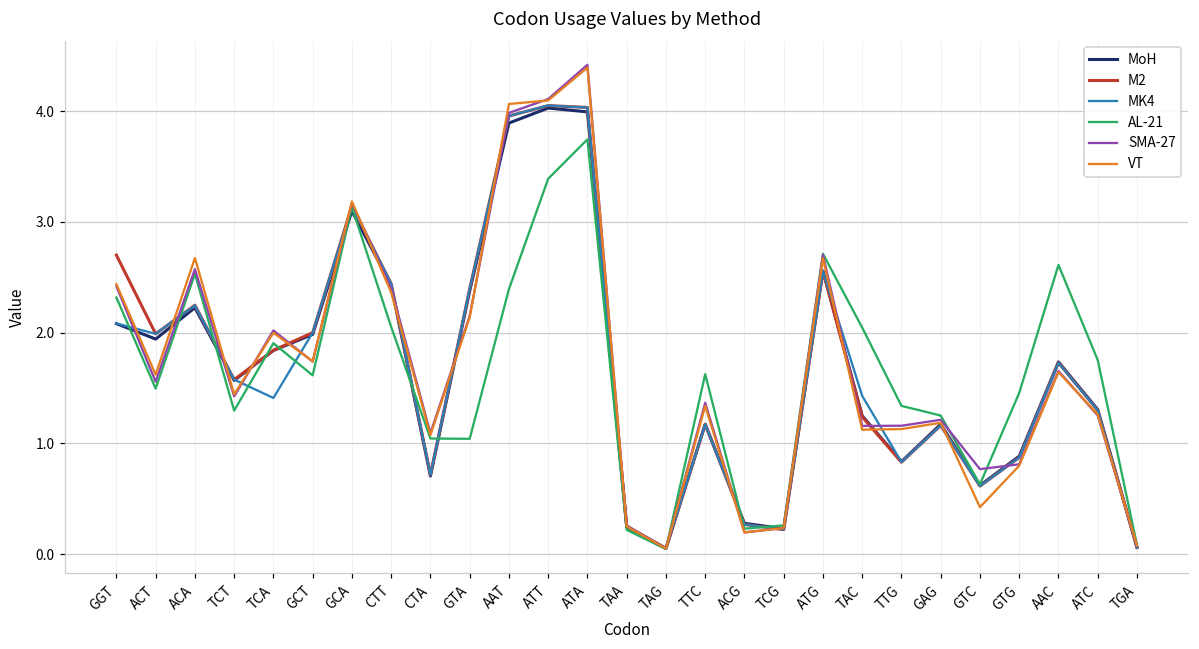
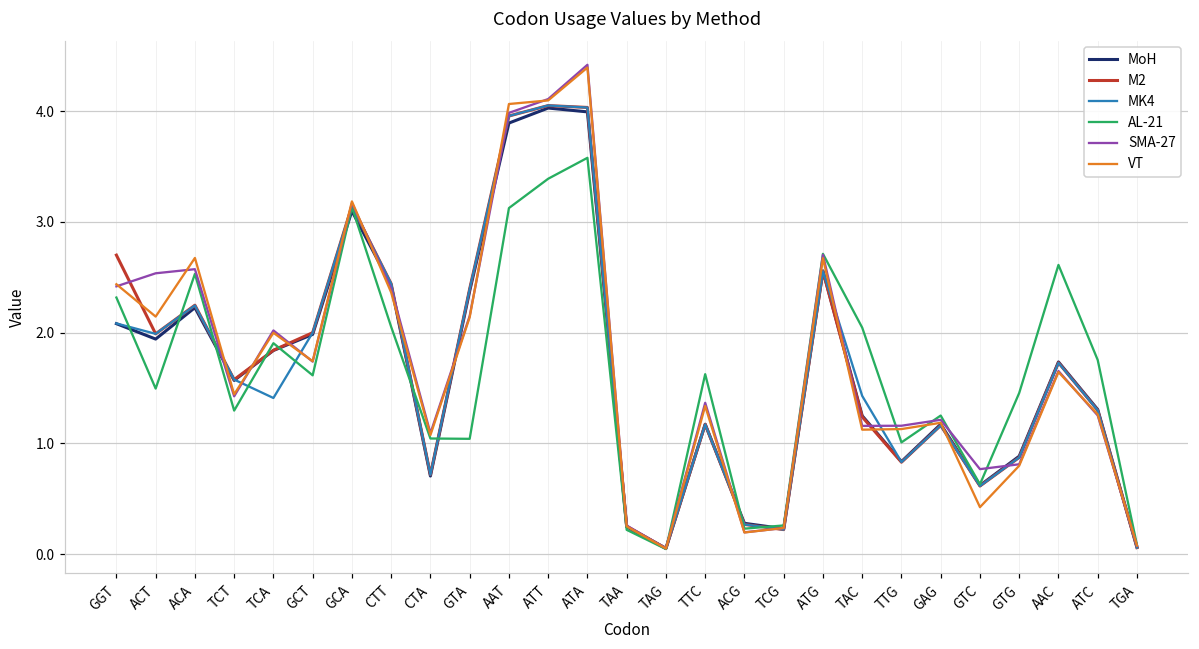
SMA-27, ACT: 1.56 -> 2.54
VT, ACT: 1.62 -> 2.15
AL-21, AAT: 2.39 -> 3.12
AL-21, ATA: 3.74 -> 3.58
AL-21, TTG: 1.34 -> 1.01
